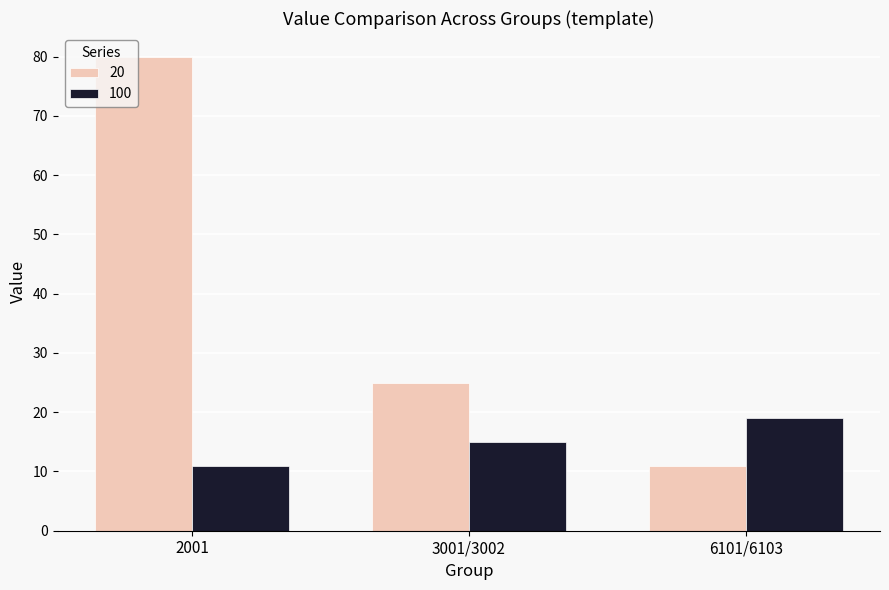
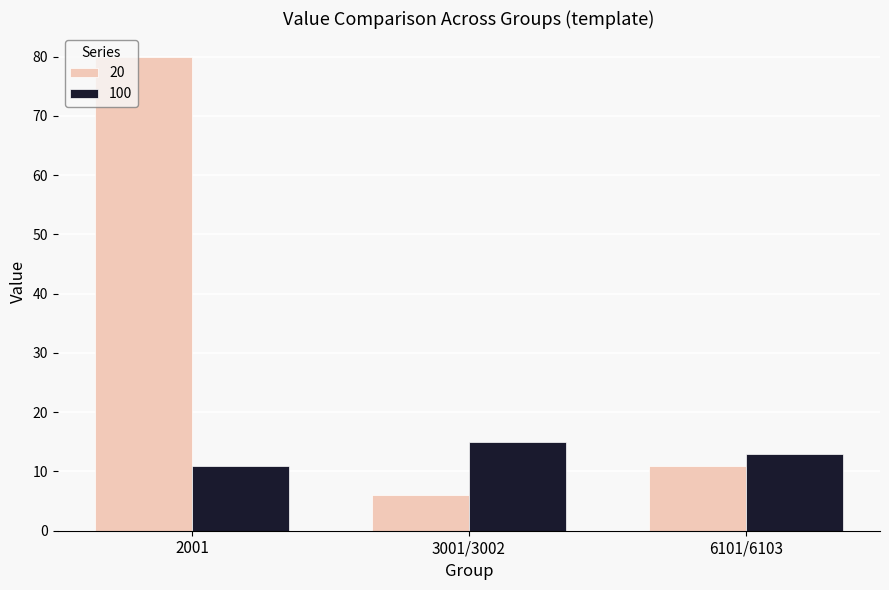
20, 3001/3002: 25 -> 6
100, 6101/6103: 19 -> 13
